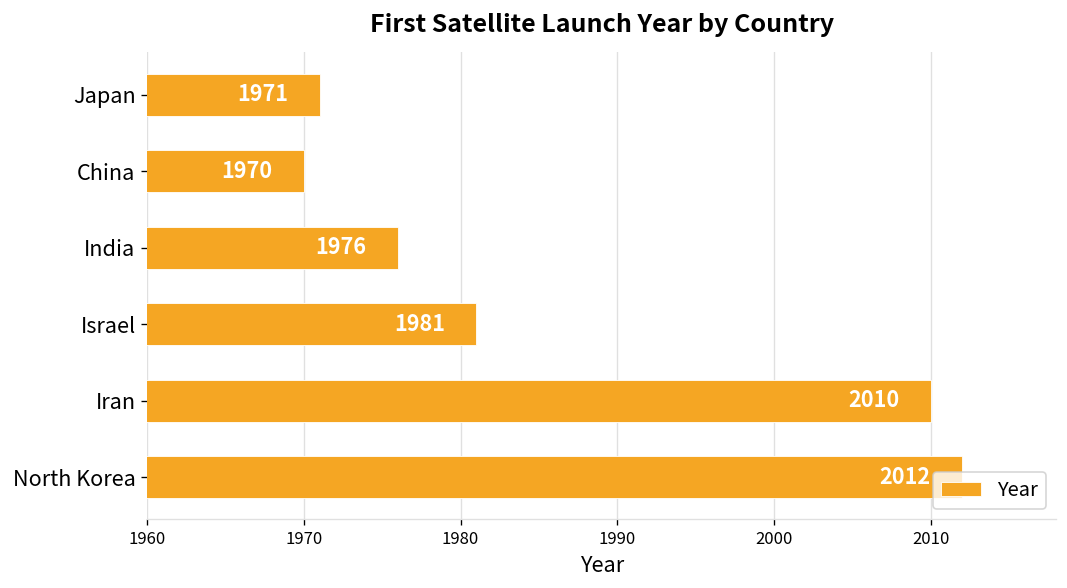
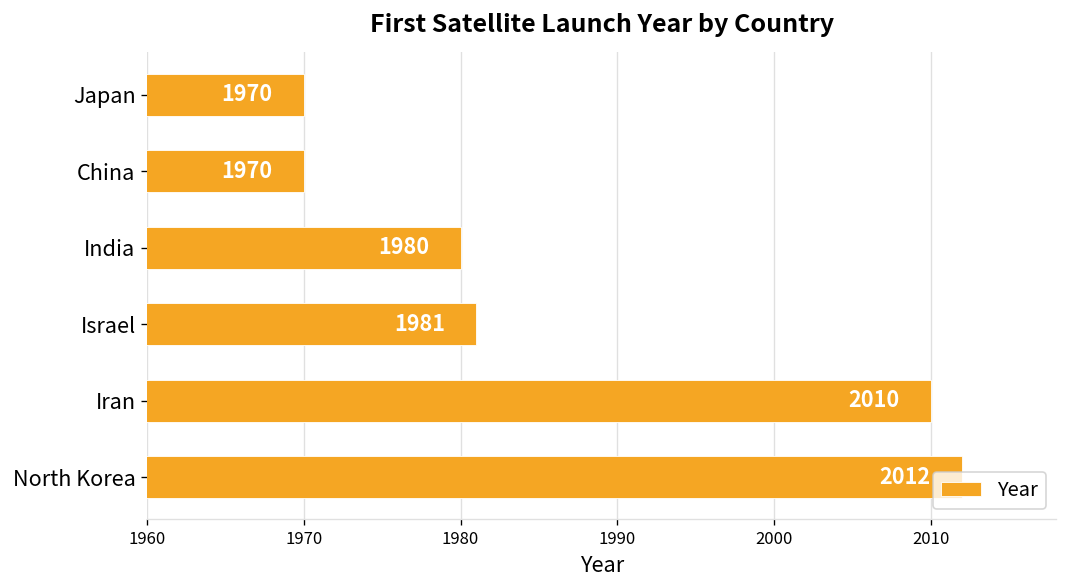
Japan: 1971 -> 1970
India: 1976 -> 1980
